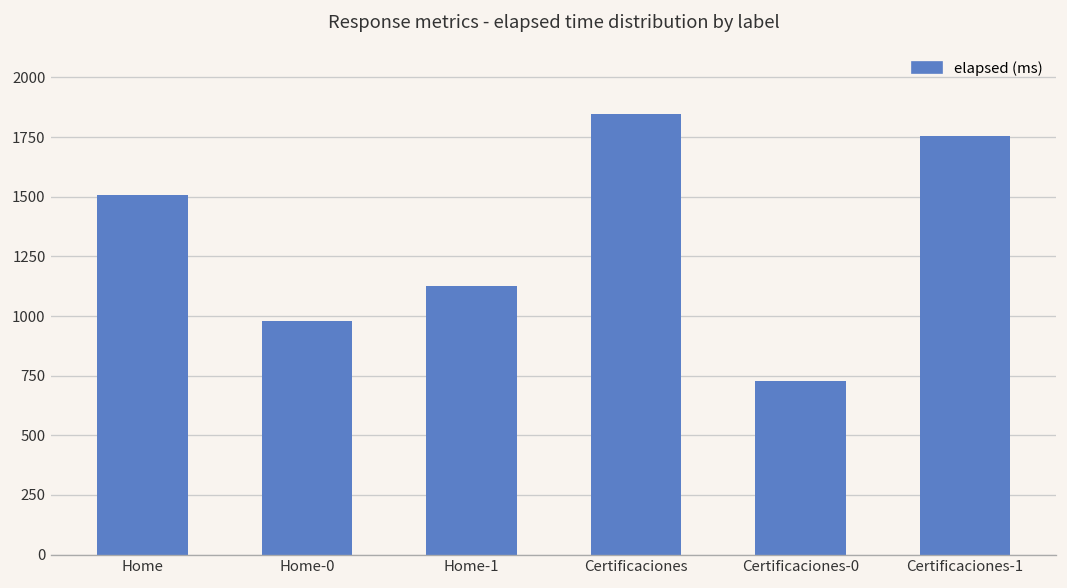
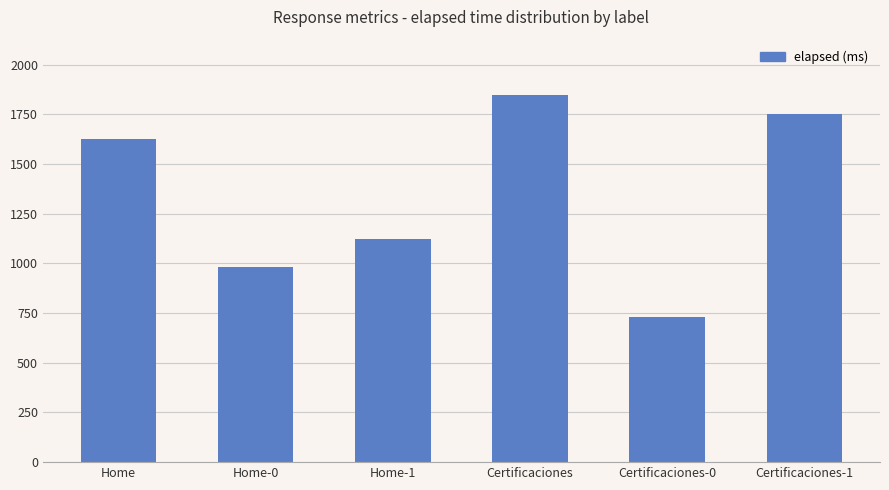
Home: 1510 -> 1630
